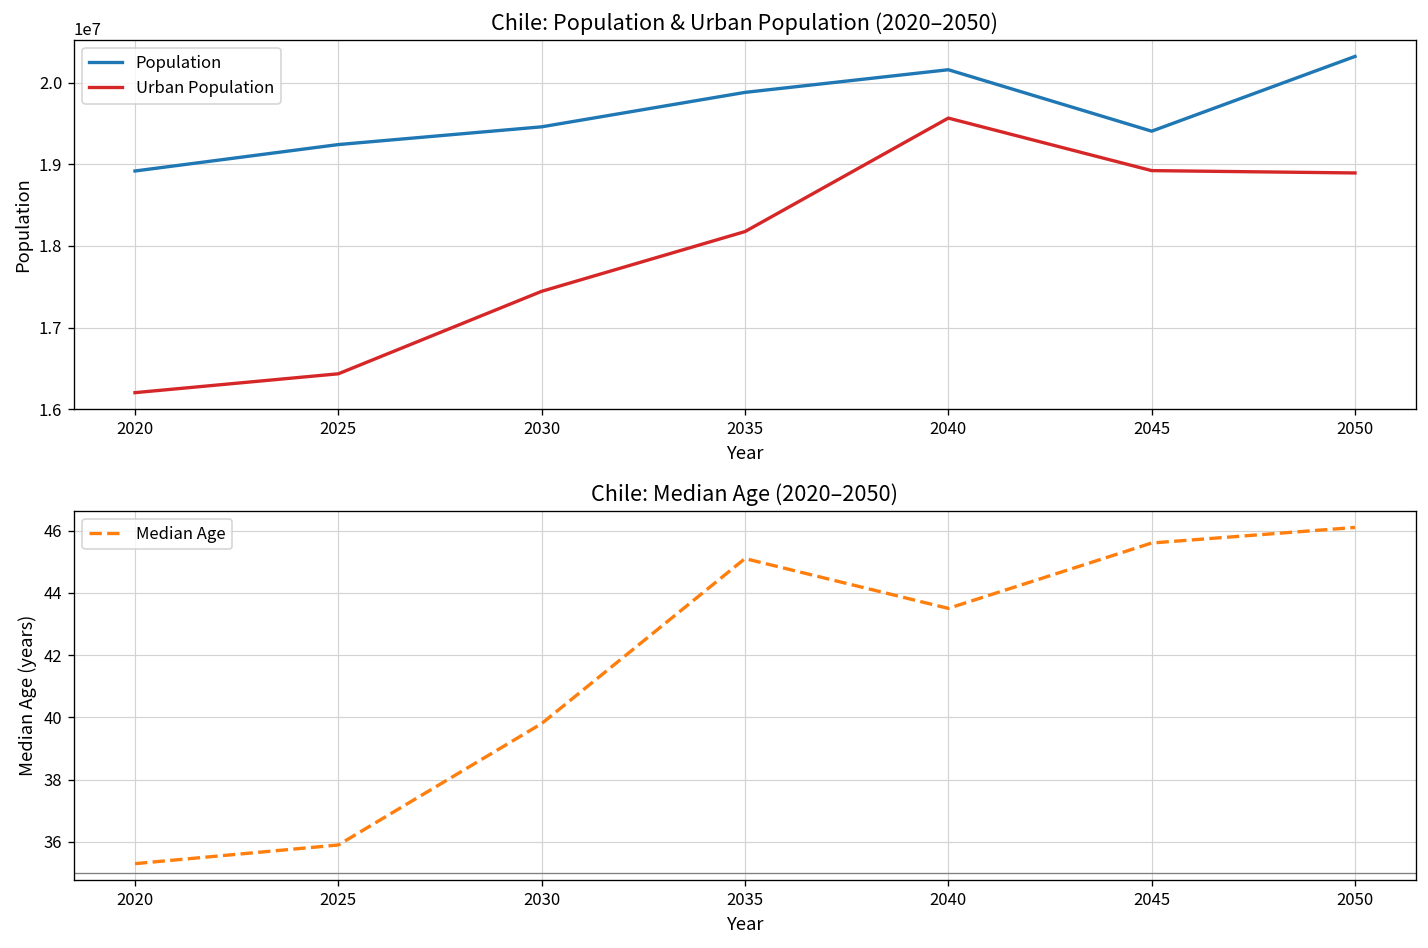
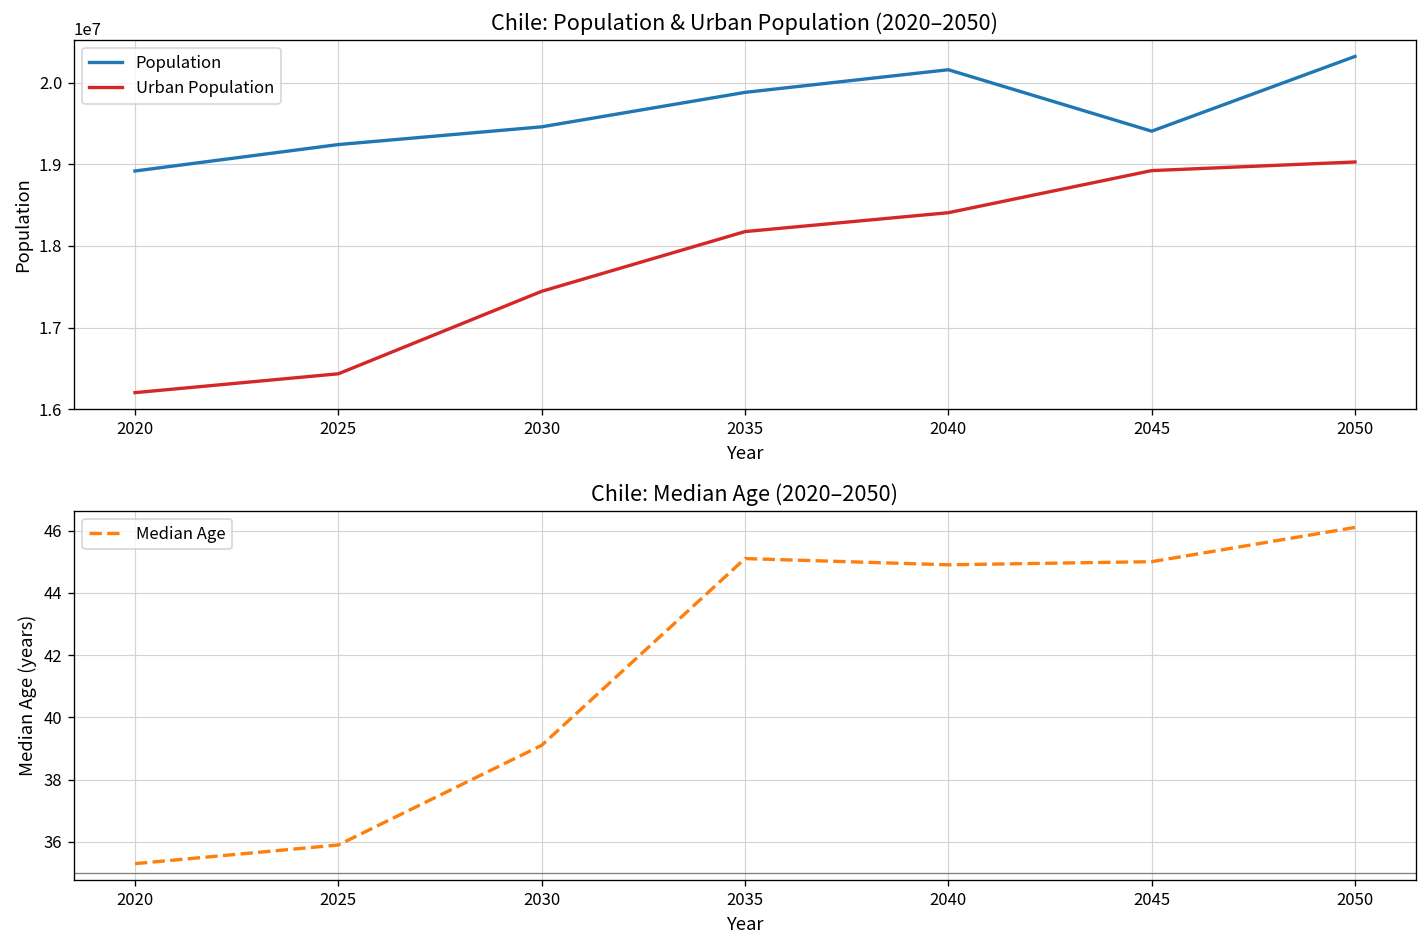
Chile: Population & Urban Population (2020–2050), Urban Population, 2040: 19600000 -> 18400000
Chile: Population & Urban Population (2020–2050), Urban Population, 2050: 18900000 -> 19000000
Chile: Median Age (2020–2050), 2030: 39.8 -> 39.1
Chile: Median Age (2020–2050), 2040: 43.5 -> 44.9
Chile: Median Age (2020–2050), 2045: 45.6 -> 45.0
